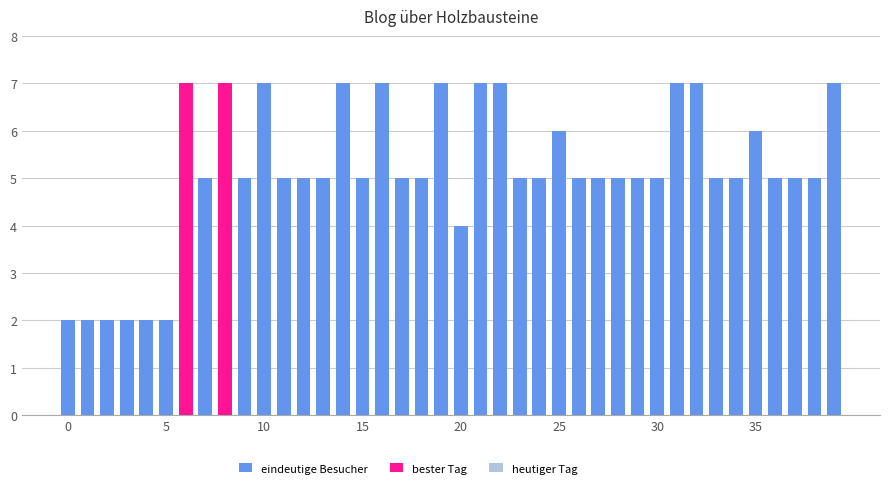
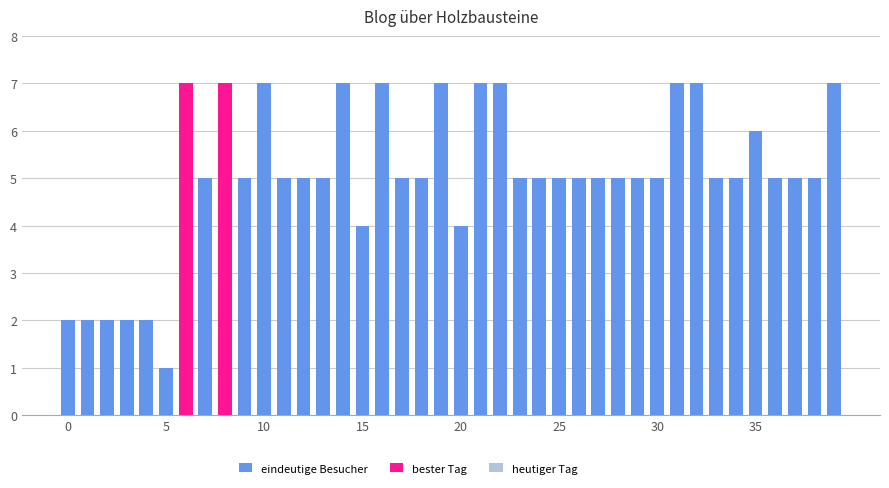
5: 2 -> 1
15: 5 -> 4
25: 6 -> 5
